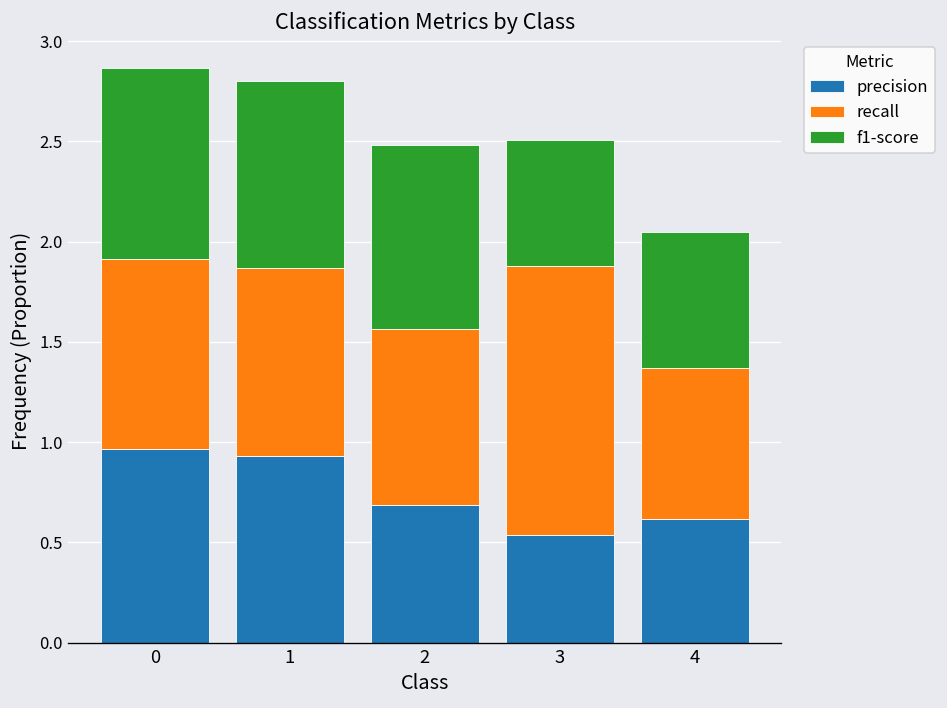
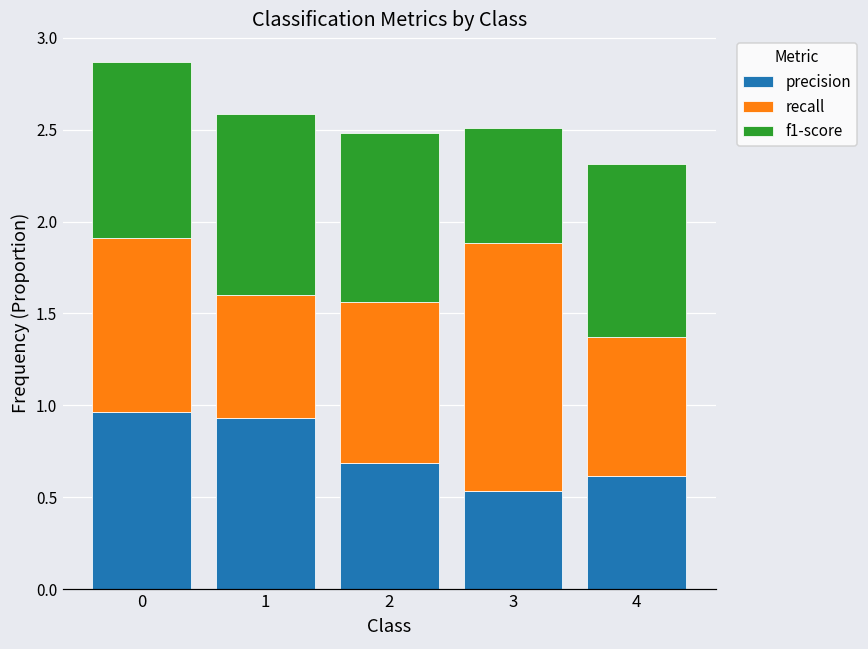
recall, 1: 0.94 -> 0.67
f1-score, 1: 0.93 -> 0.98
f1-score, 4: 0.68 -> 0.94
